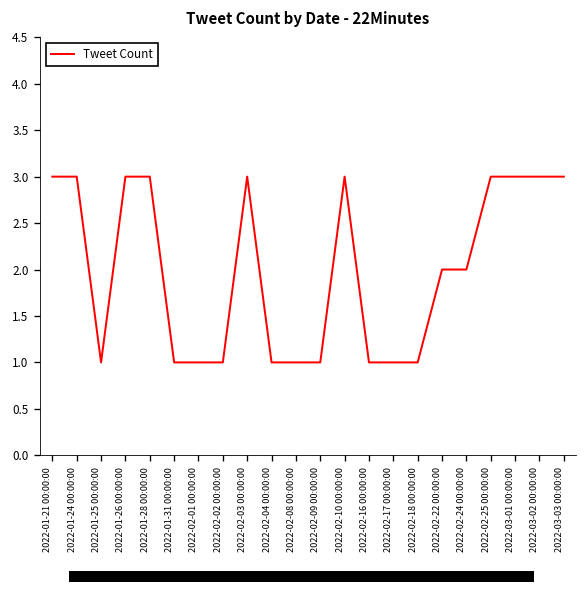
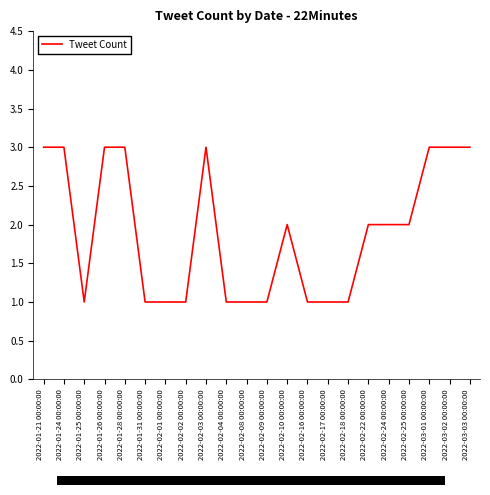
2022-02-10 00:00:00: 3 -> 2
2022-02-25 00:00:00: 3 -> 2
